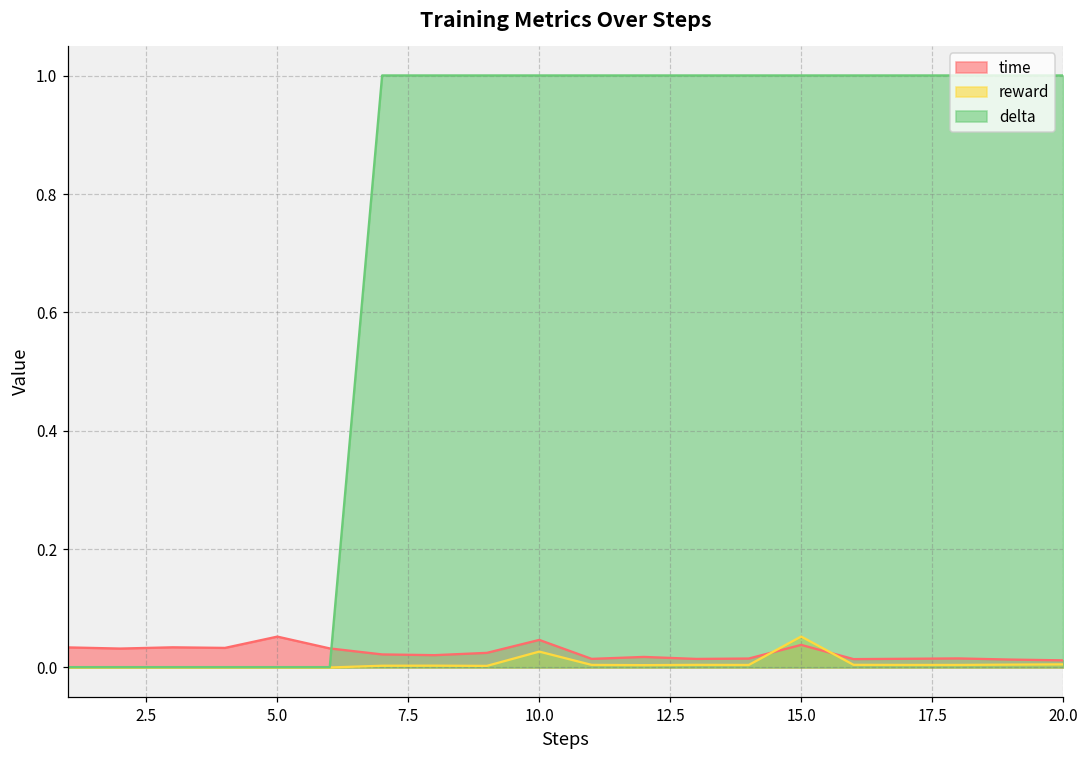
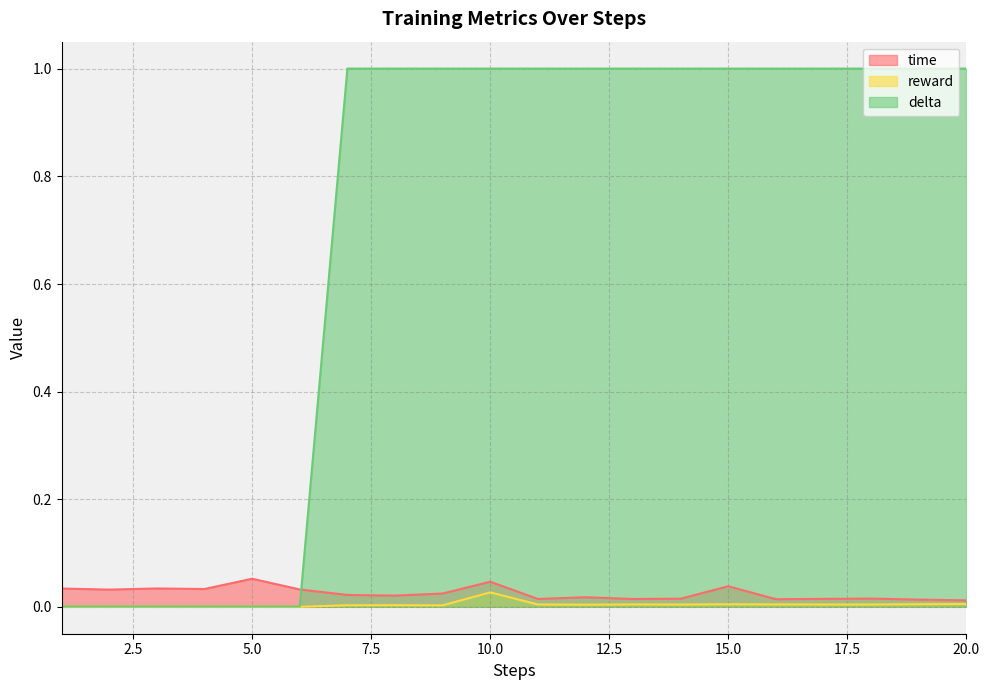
reward, 15.0: 0.05 -> 0.00
